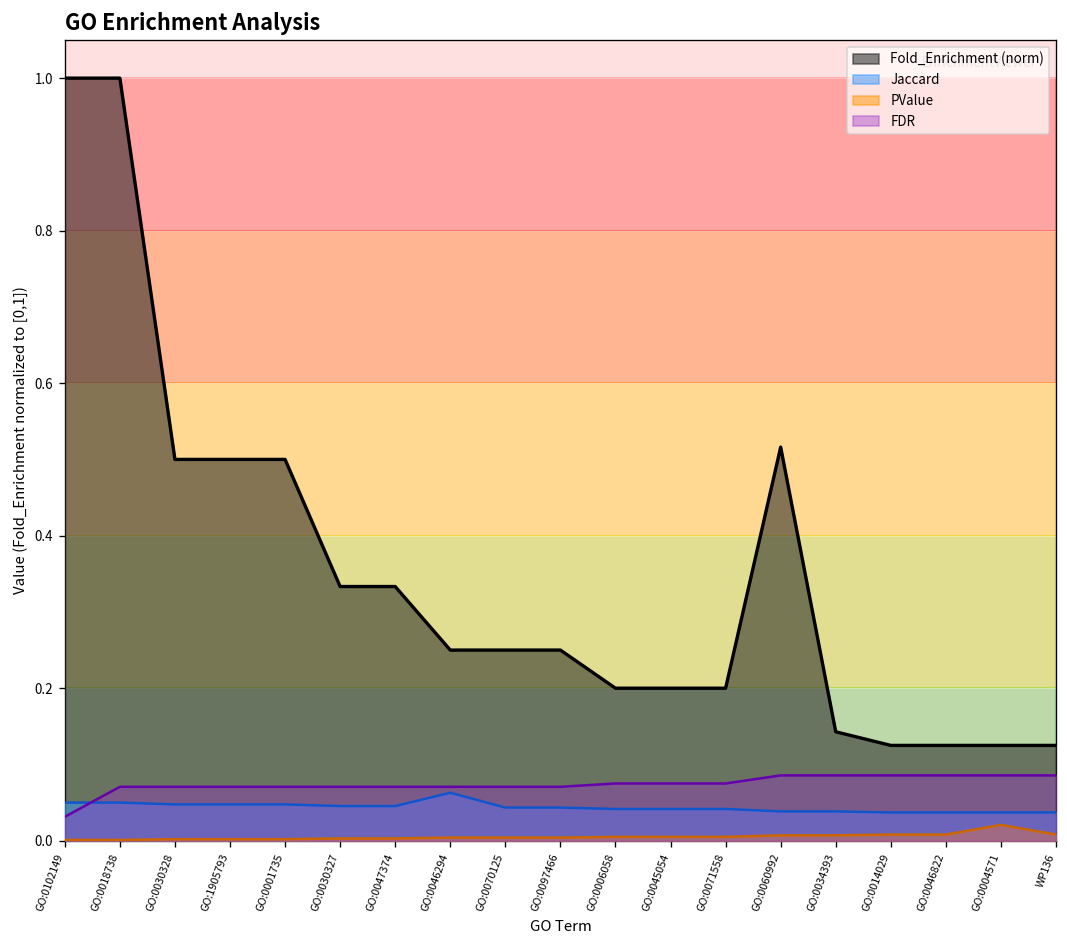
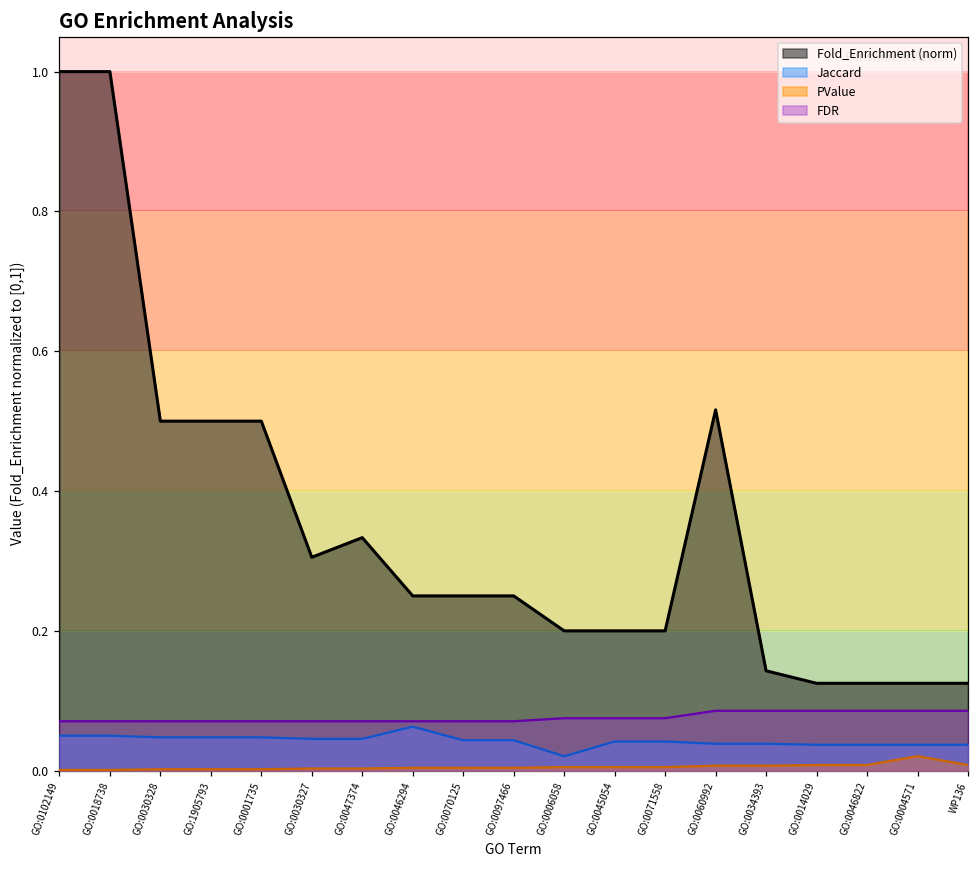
FDR, GO:0102149: 0.03 -> 0.07
Fold_Enrichment (norm), GO:0030327: 0.33 -> 0.31
Jaccard, GO:0006058: 0.04 -> 0.02
